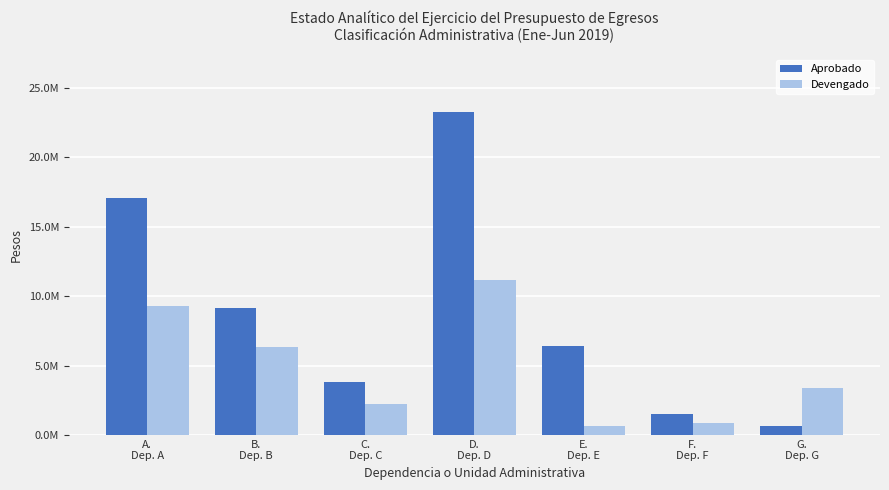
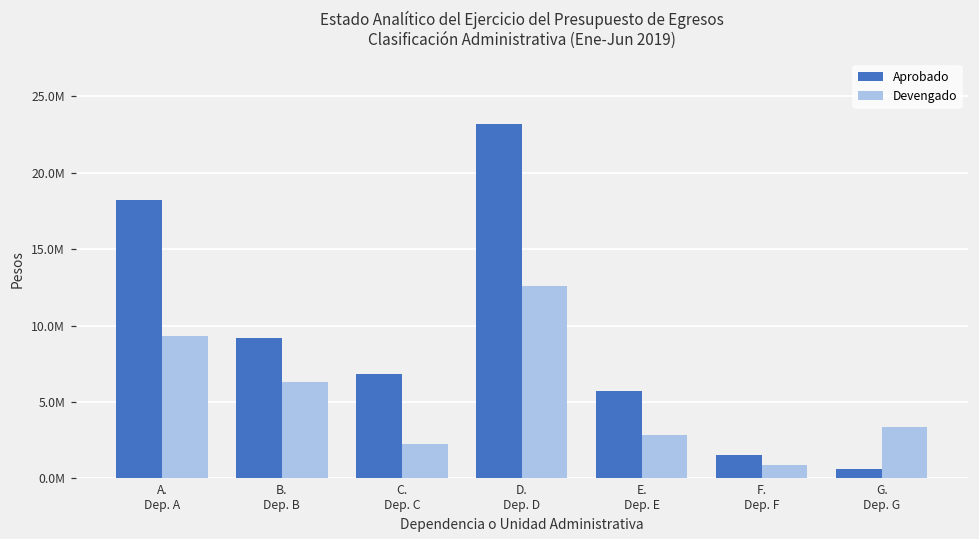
Aprobado, A. Dep. A: 17000000 -> 18200000
Aprobado, C. Dep. C: 3800000 -> 6800000
Devengado, D. Dep. D: 11200000 -> 12600000
Aprobado, E. Dep. E: 6400000 -> 5700000
Devengado, E. Dep. E: 600000 -> 2800000
